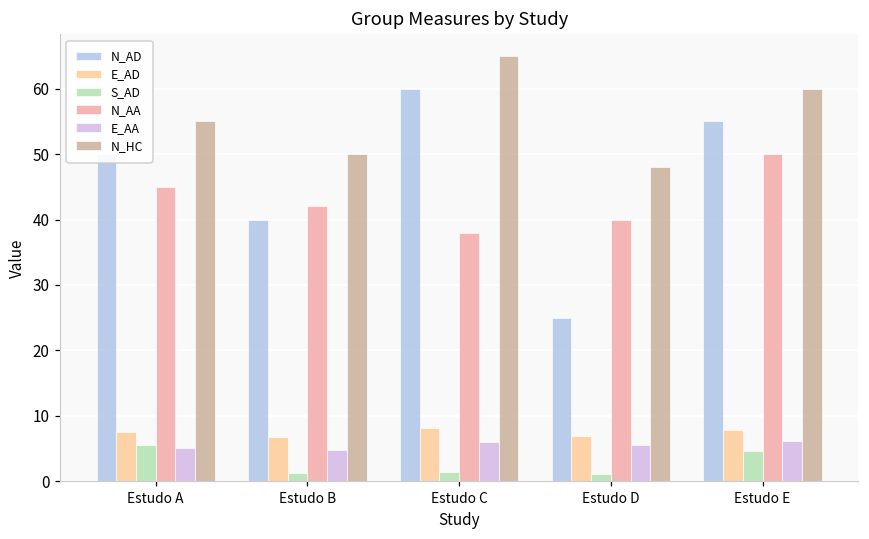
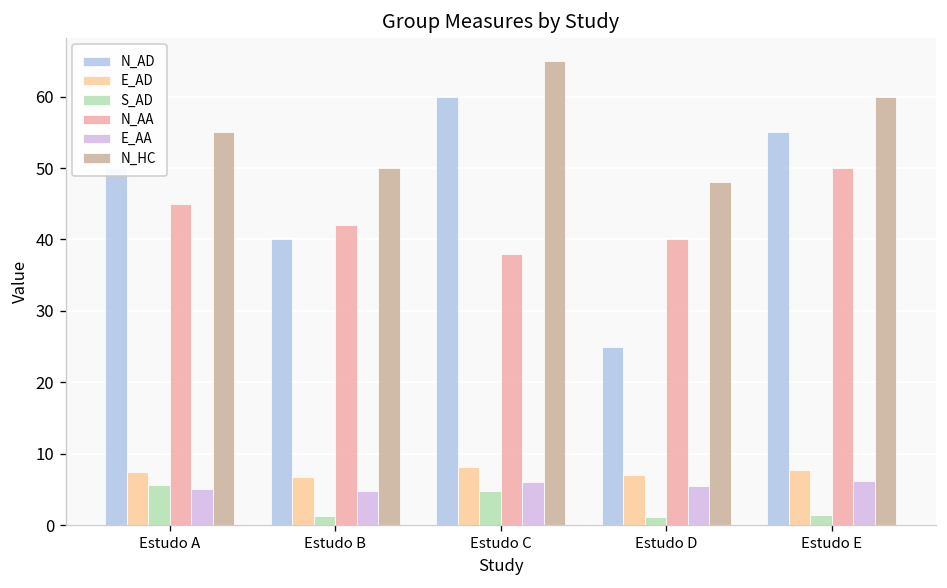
S_AD, Estudo C: 2 -> 5
S_AD, Estudo E: 5 -> 1
